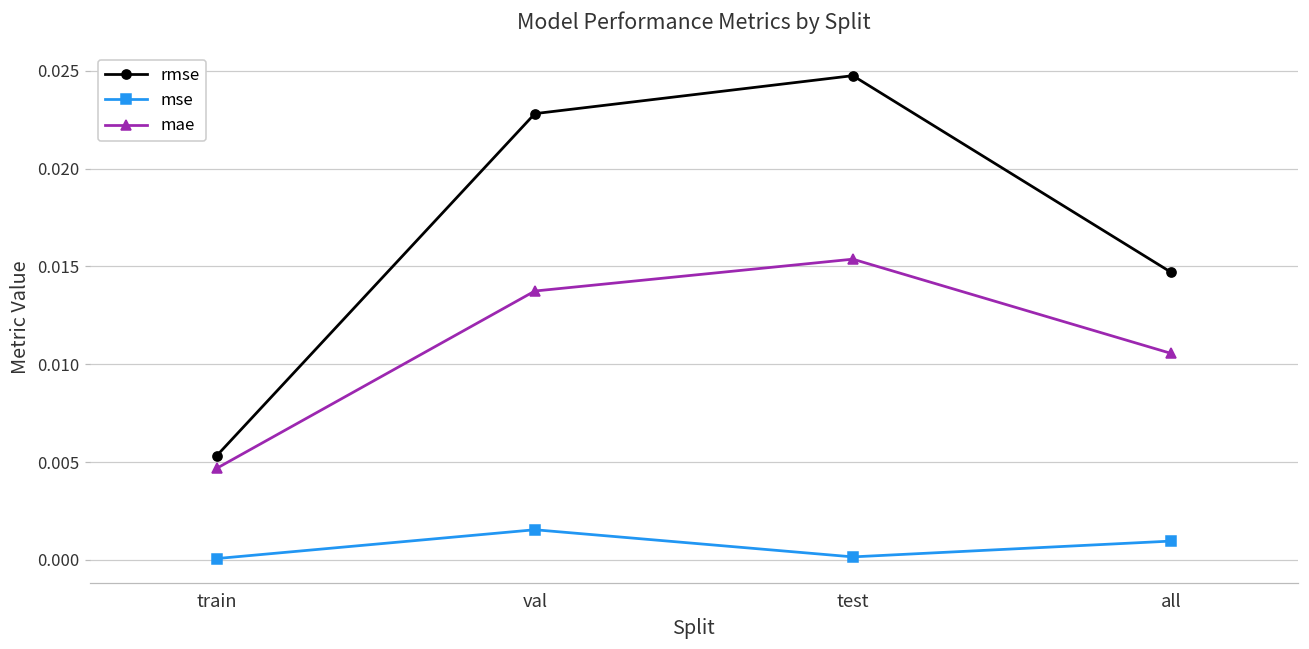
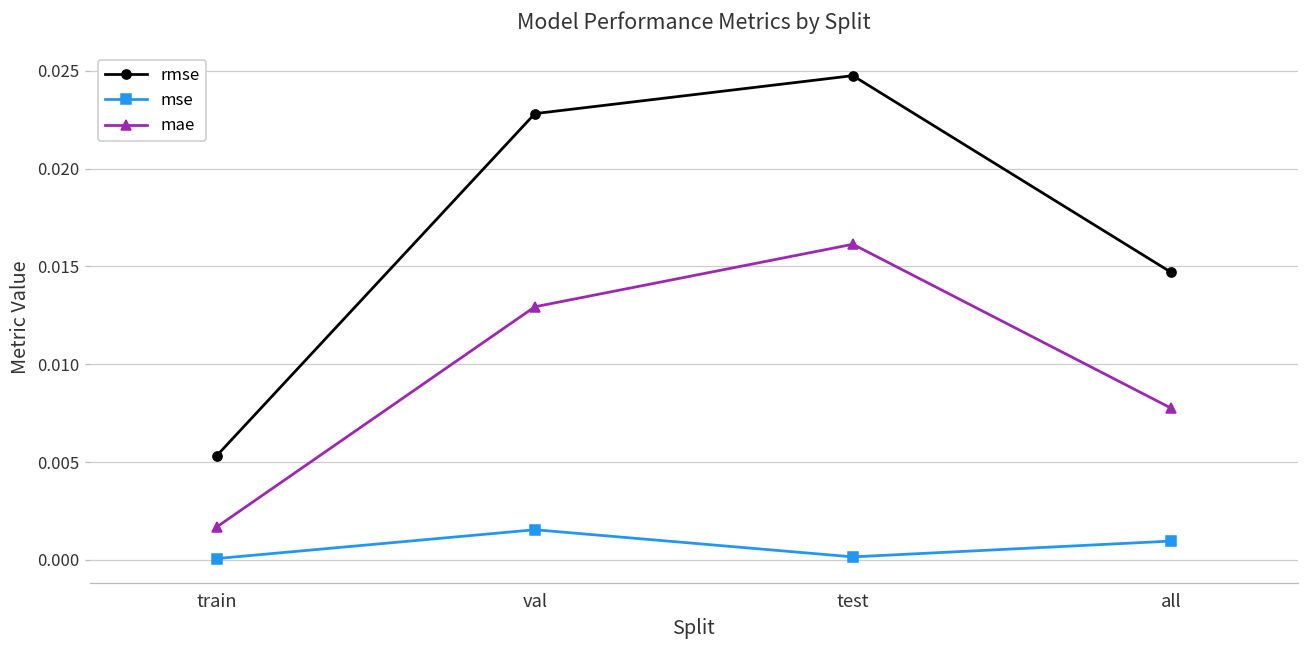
mae, train: 0.0047 -> 0.0017
mae, val: 0.0137 -> 0.0129
mae, test: 0.0154 -> 0.0161
mae, all: 0.0106 -> 0.0078
